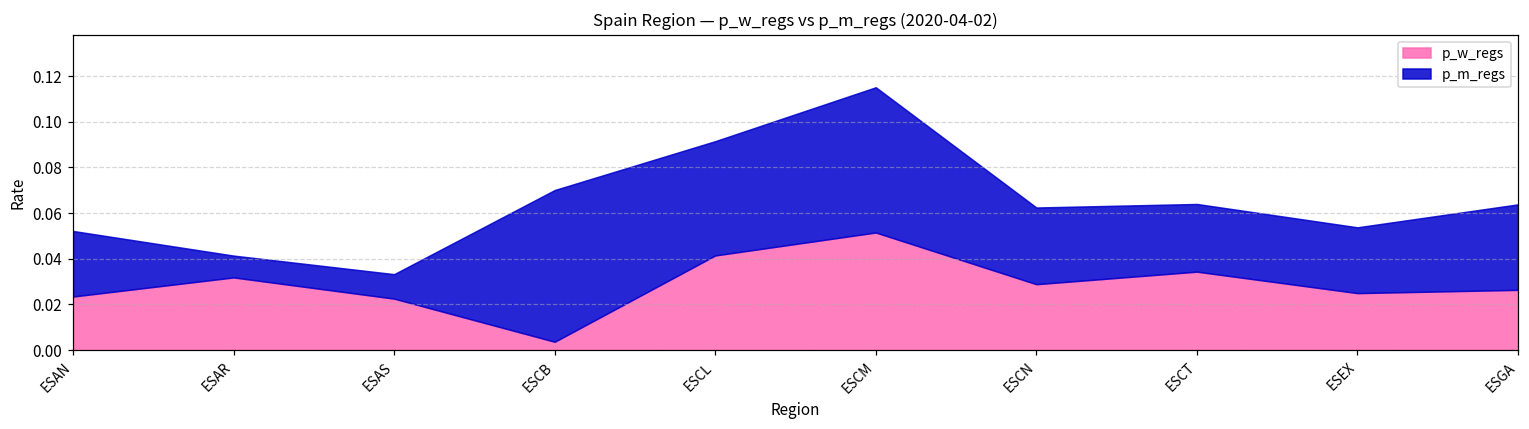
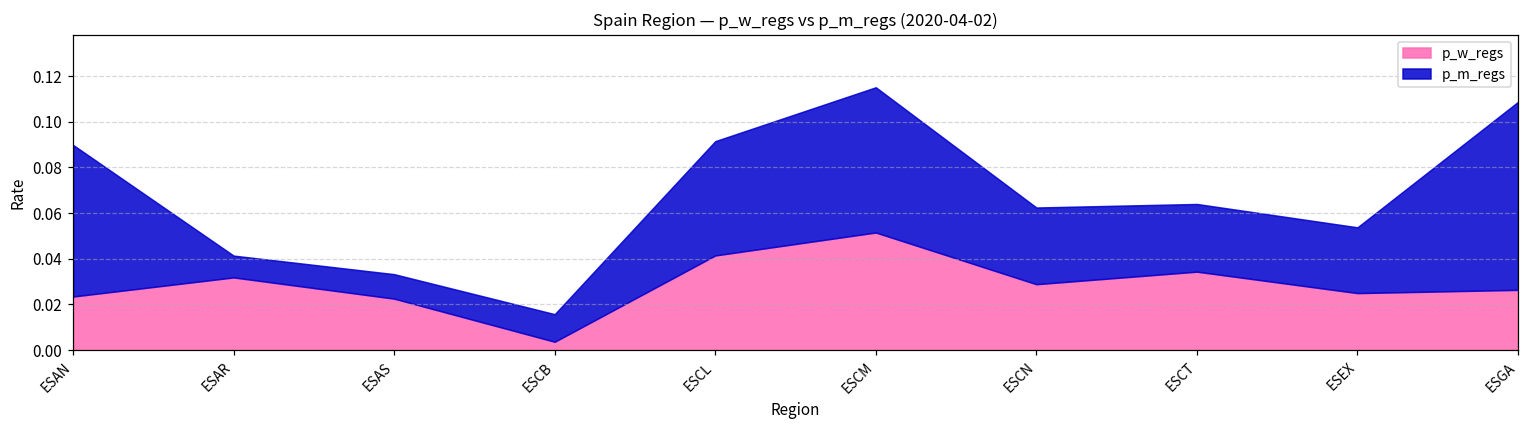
p_m_regs, ESAN: 0.029 -> 0.066
p_m_regs, ESCB: 0.066 -> 0.012
p_m_regs, ESGA: 0.037 -> 0.082
